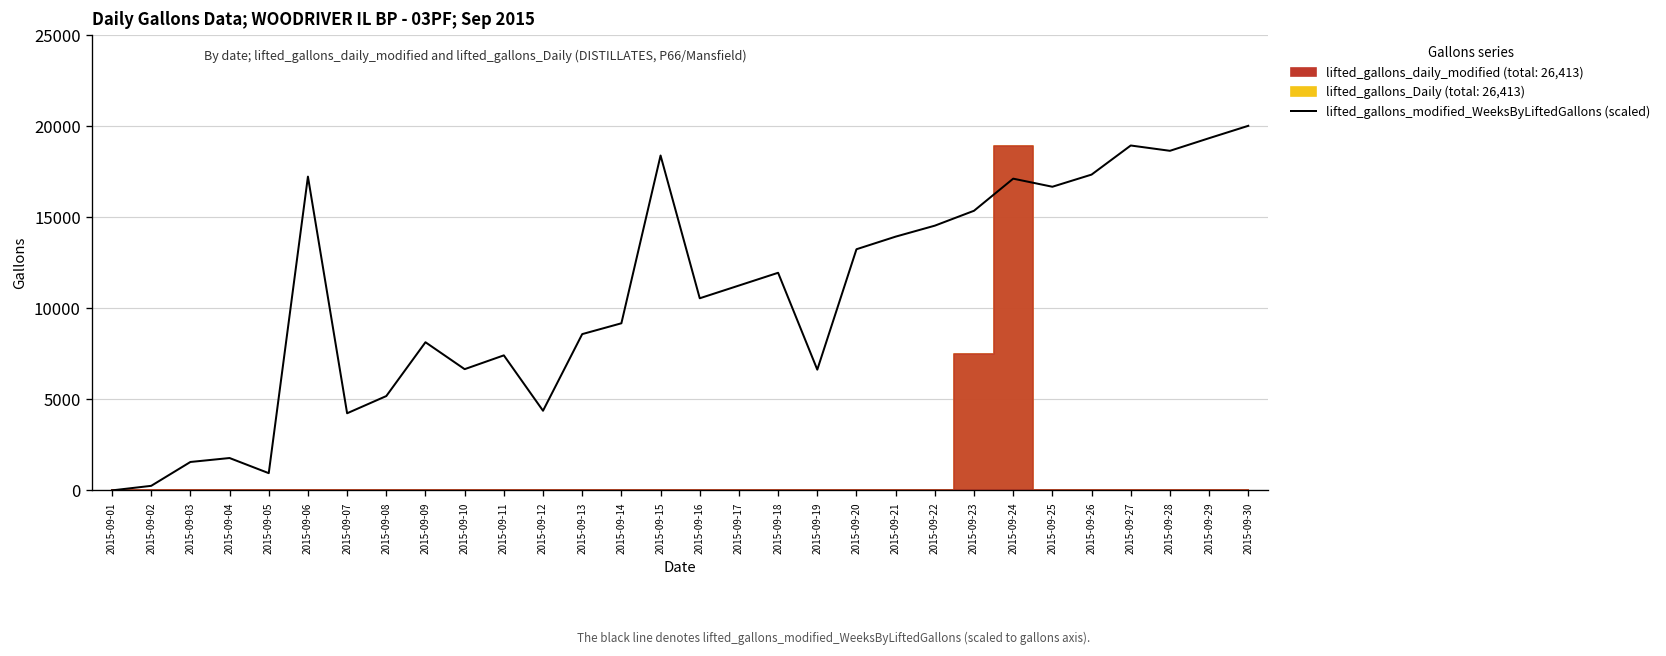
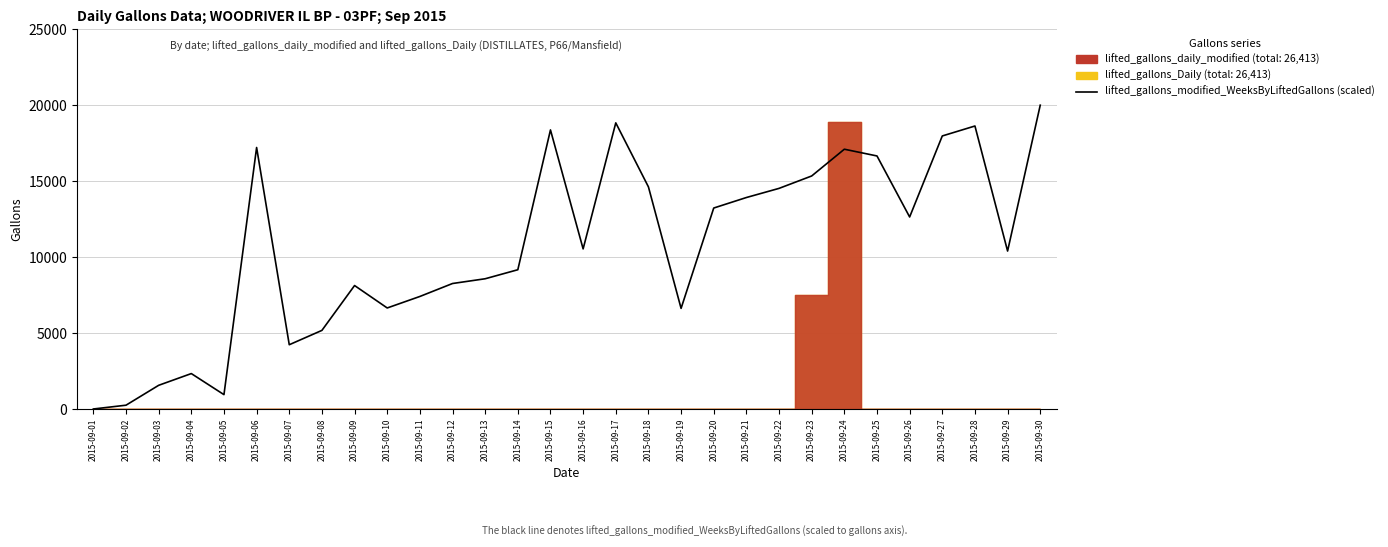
lifted_gallons_modified_WeeksByLiftedGallons (scaled), 2015-09-04: 1800 -> 2300
lifted_gallons_modified_WeeksByLiftedGallons (scaled), 2015-09-12: 4400 -> 8300
lifted_gallons_modified_WeeksByLiftedGallons (scaled), 2015-09-17: 11200 -> 18800
lifted_gallons_modified_WeeksByLiftedGallons (scaled), 2015-09-18: 11900 -> 14600
lifted_gallons_modified_WeeksByLiftedGallons (scaled), 2015-09-26: 17300 -> 12600
lifted_gallons_modified_WeeksByLiftedGallons (scaled), 2015-09-27: 18900 -> 18000
lifted_gallons_modified_WeeksByLiftedGallons (scaled), 2015-09-29: 19300 -> 10400
